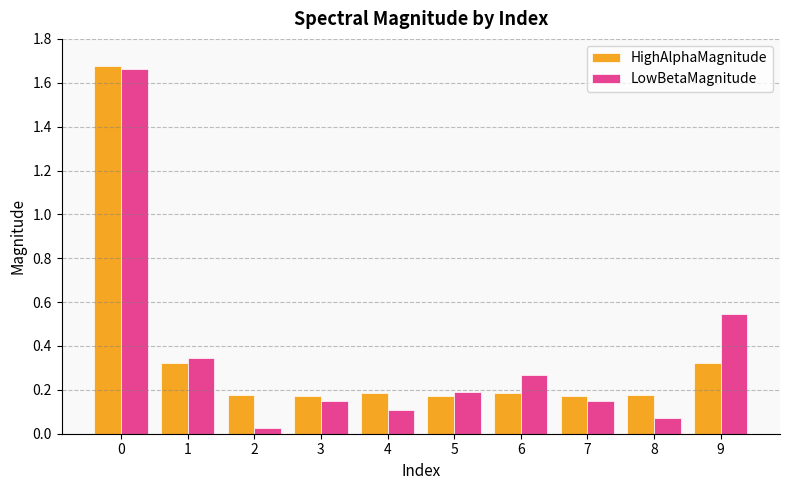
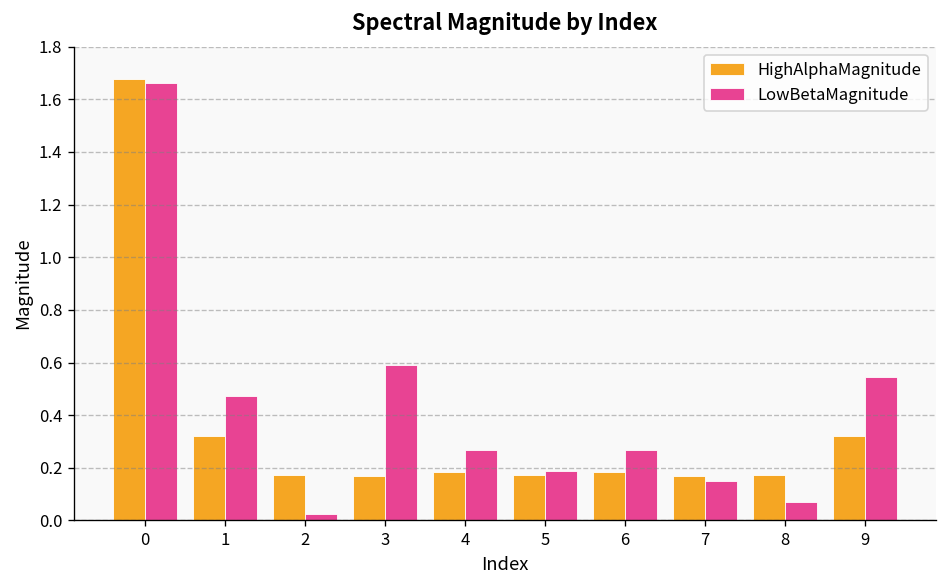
LowBetaMagnitude, 1: 0.35 -> 0.47
LowBetaMagnitude, 3: 0.15 -> 0.59
LowBetaMagnitude, 4: 0.11 -> 0.27
